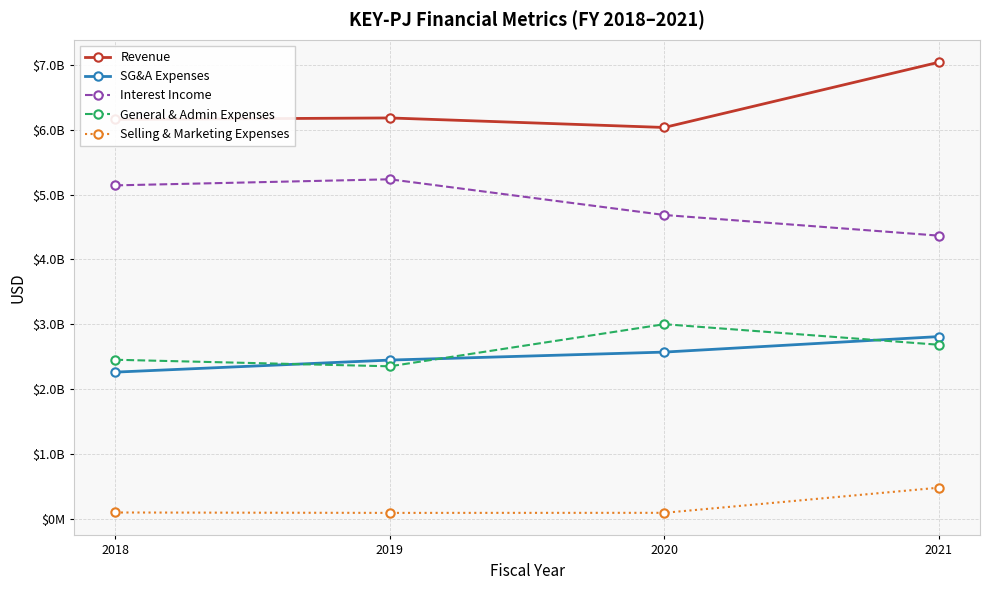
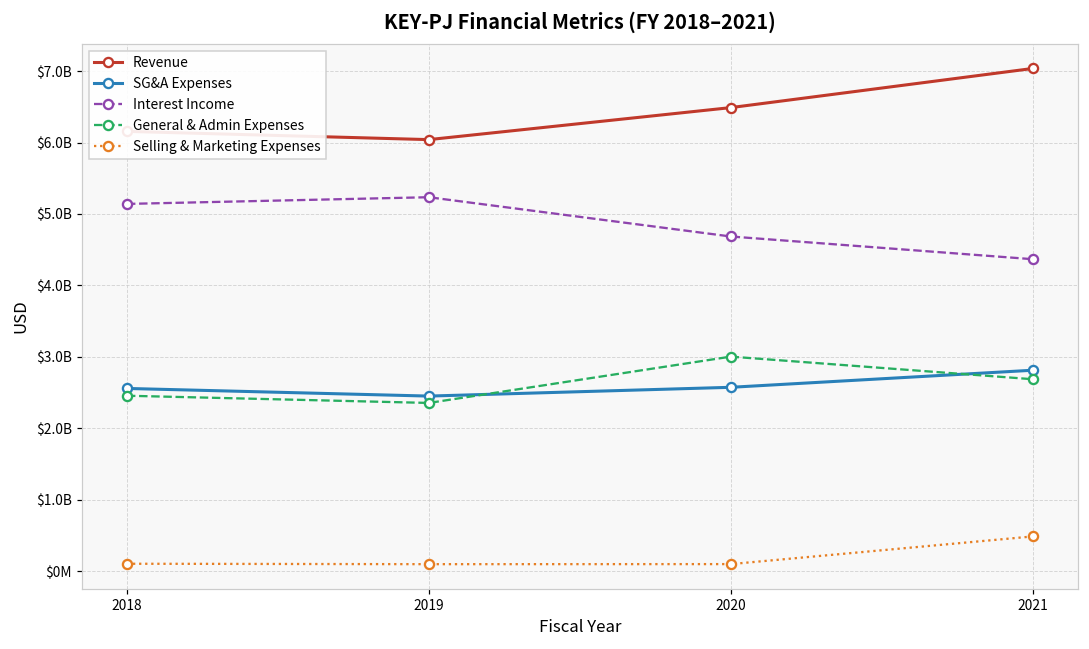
SG&A Expenses, 2018: $2300000000 -> $2600000000
Revenue, 2019: $6200000000 -> $6000000000
Revenue, 2020: $6000000000 -> $6500000000
